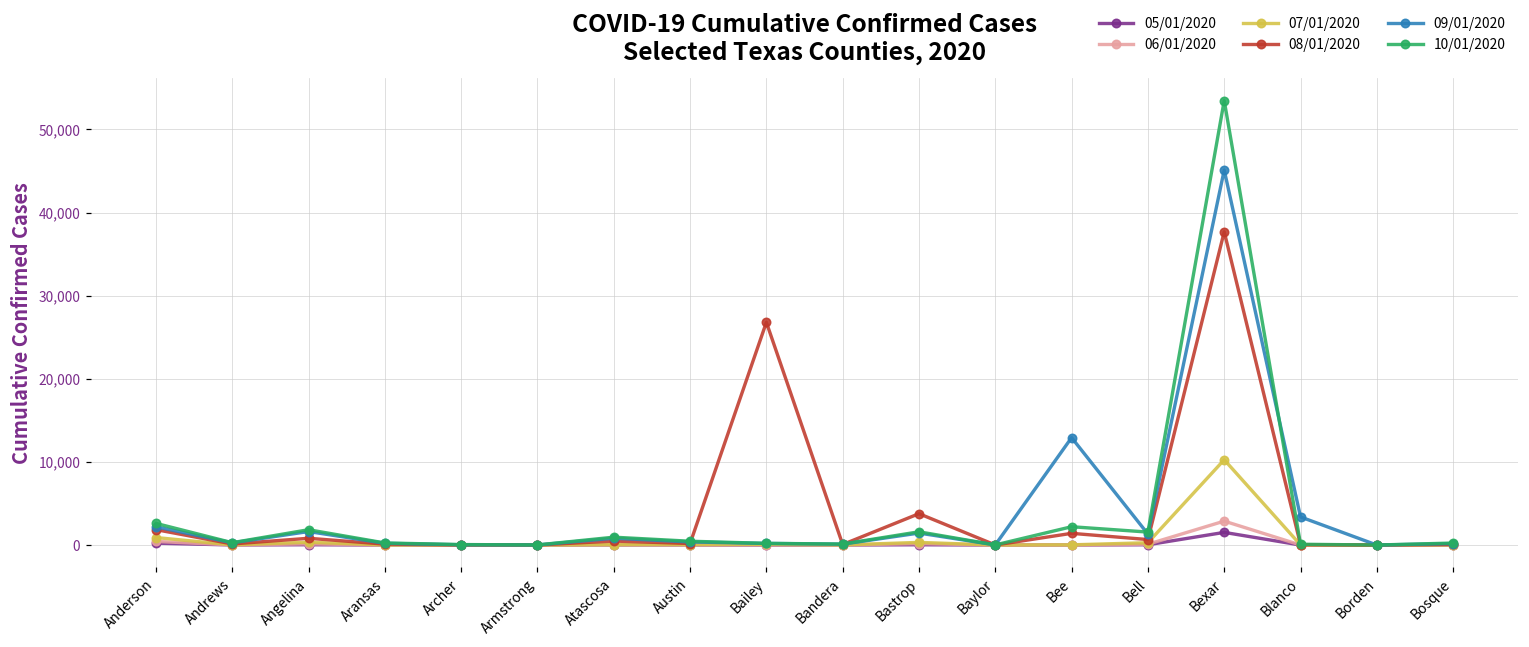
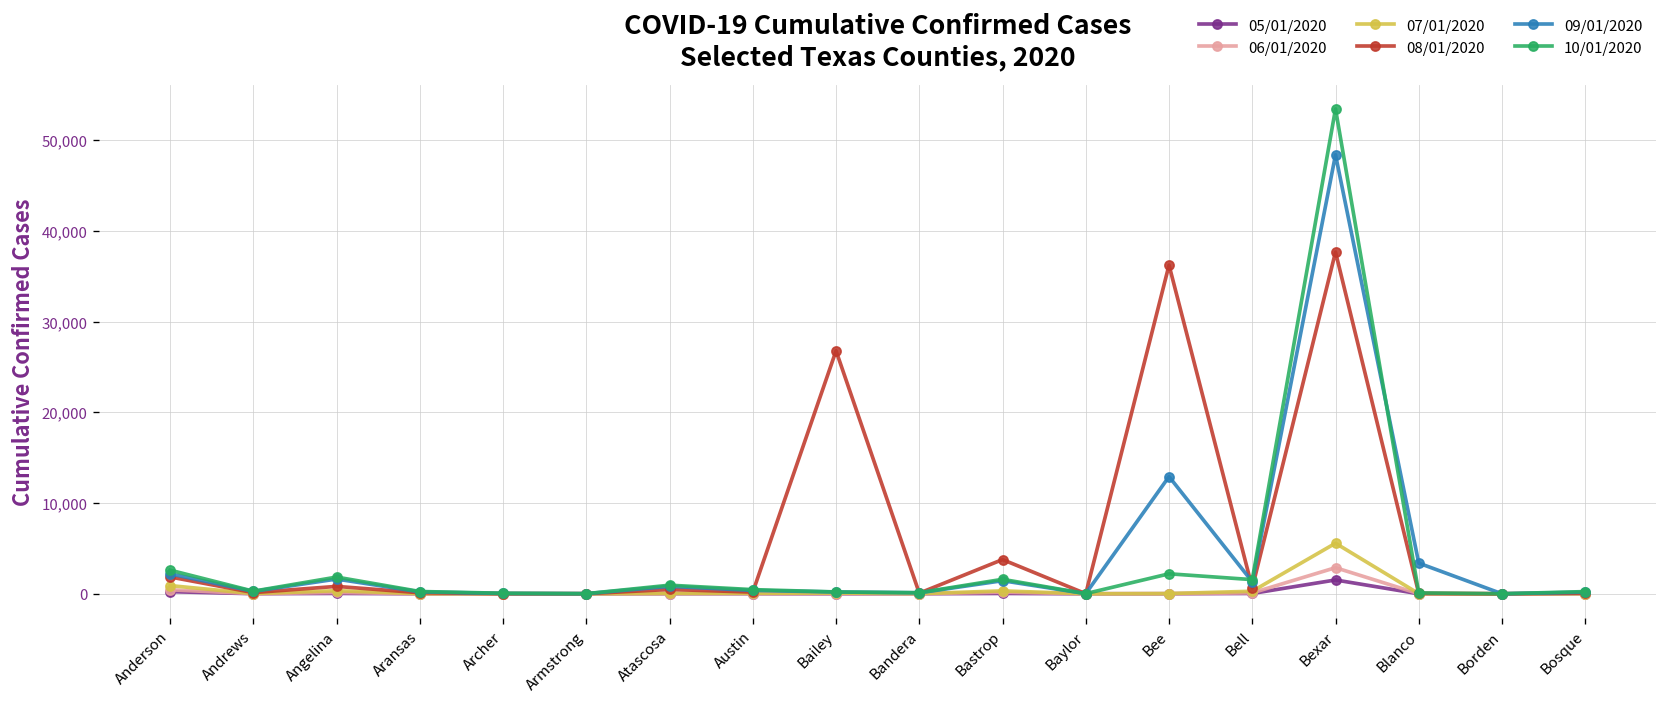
08/01/2020, Bee: 1,000 -> 36,000
07/01/2020, Bexar: 10,000 -> 6,000
09/01/2020, Bexar: 45,000 -> 48,000
